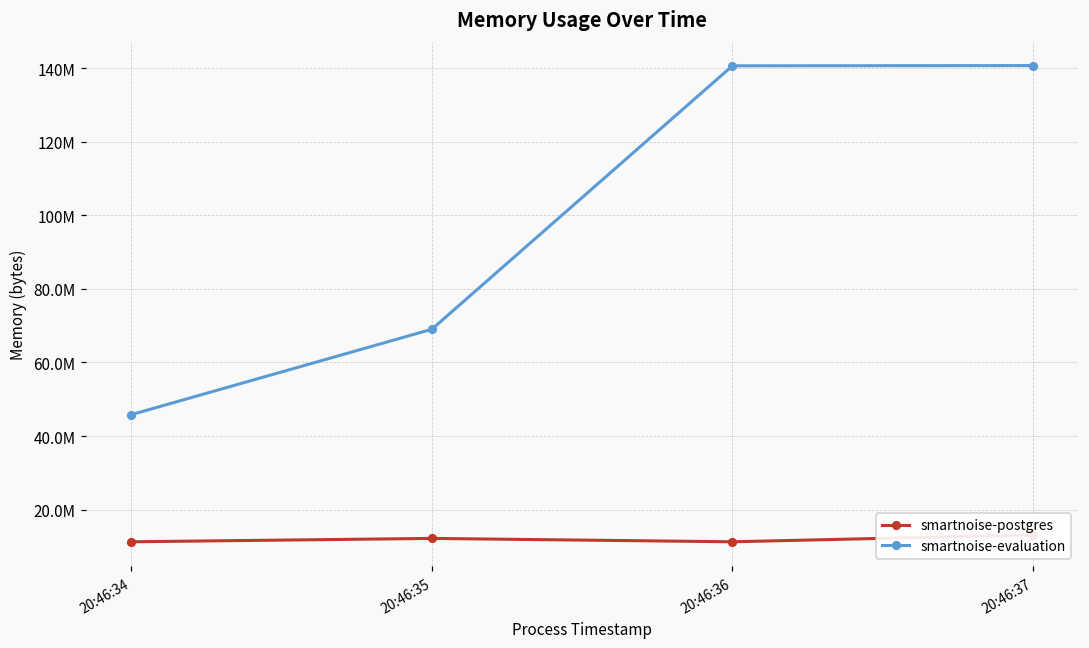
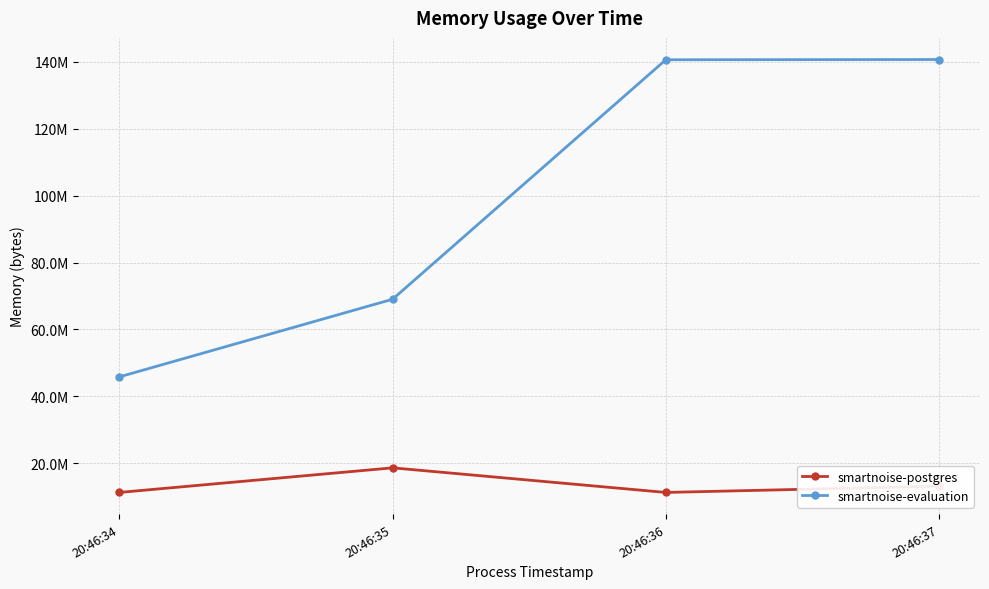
smartnoise-postgres, 20:46:35: 12000000 -> 19000000
